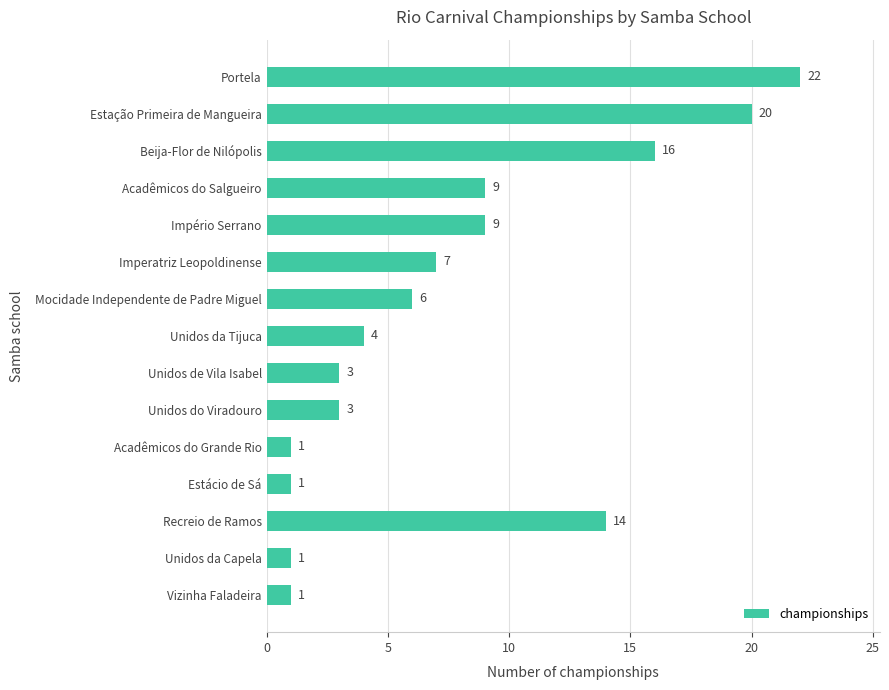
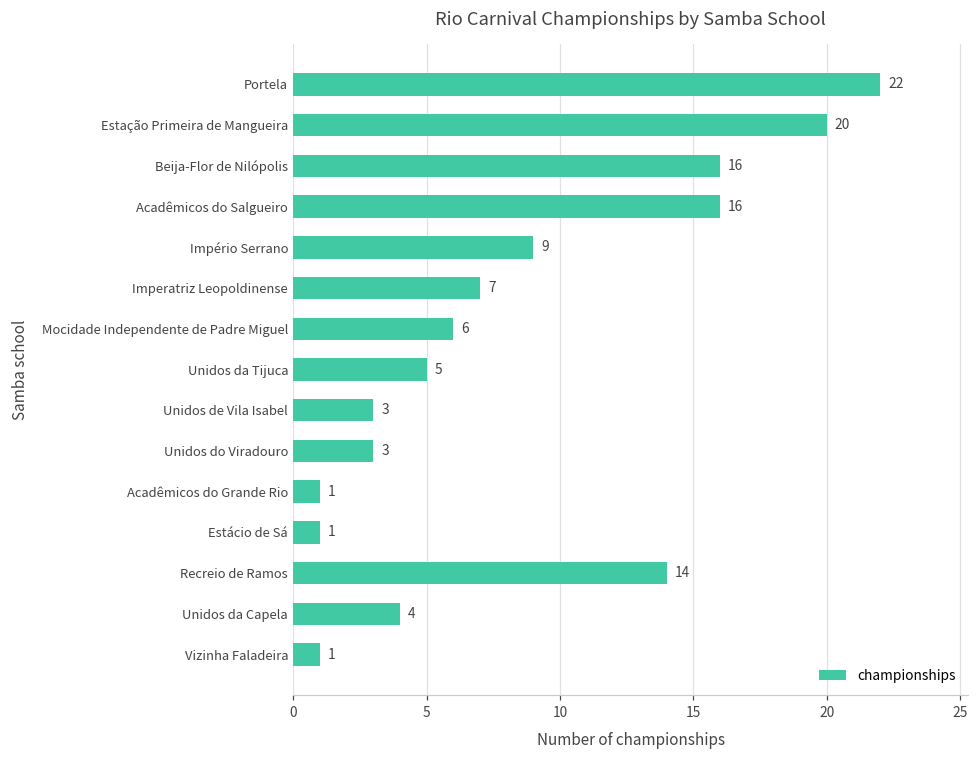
Acadêmicos do Salgueiro: 9 -> 16
Unidos da Tijuca: 4 -> 5
Unidos da Capela: 1 -> 4
